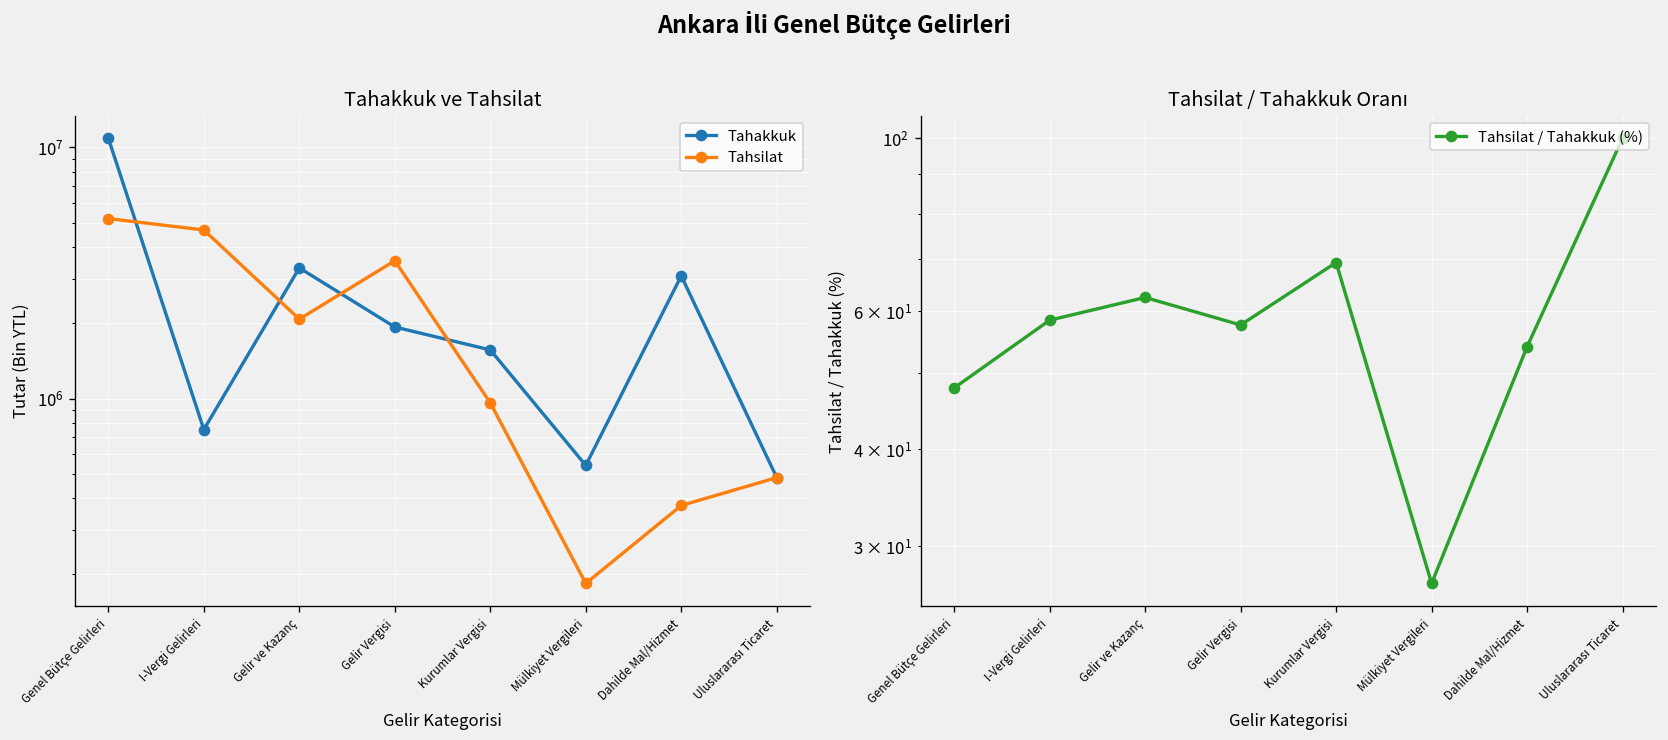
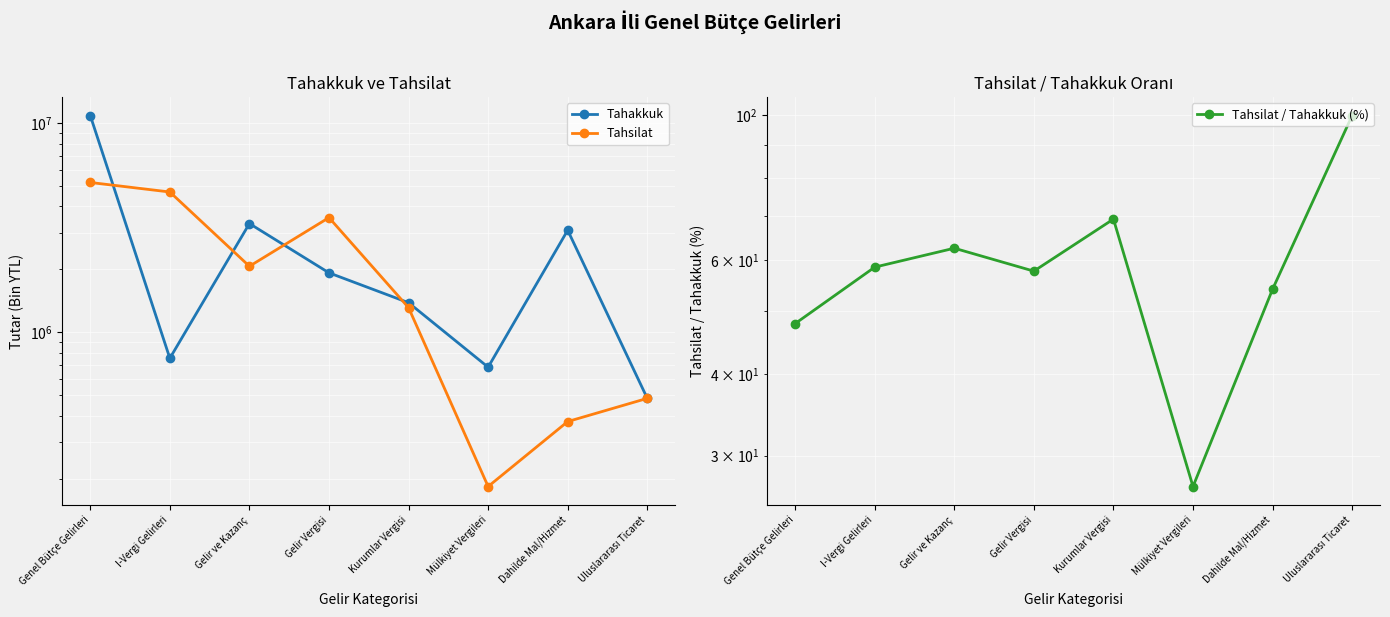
Tahakkuk ve Tahsilat, Tahakkuk, Kurumlar Vergisi: 1600000 -> 1400000
Tahakkuk ve Tahsilat, Tahsilat, Kurumlar Vergisi: 1000000 -> 1300000
Tahakkuk ve Tahsilat, Tahakkuk, Mülkiyet Vergileri: 540000 -> 680000
